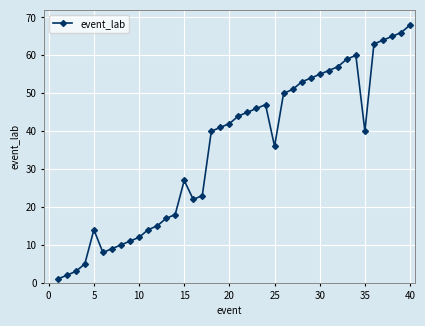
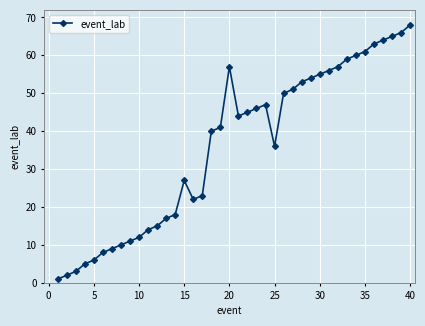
5: 14 -> 6
20: 42 -> 57
35: 40 -> 61
